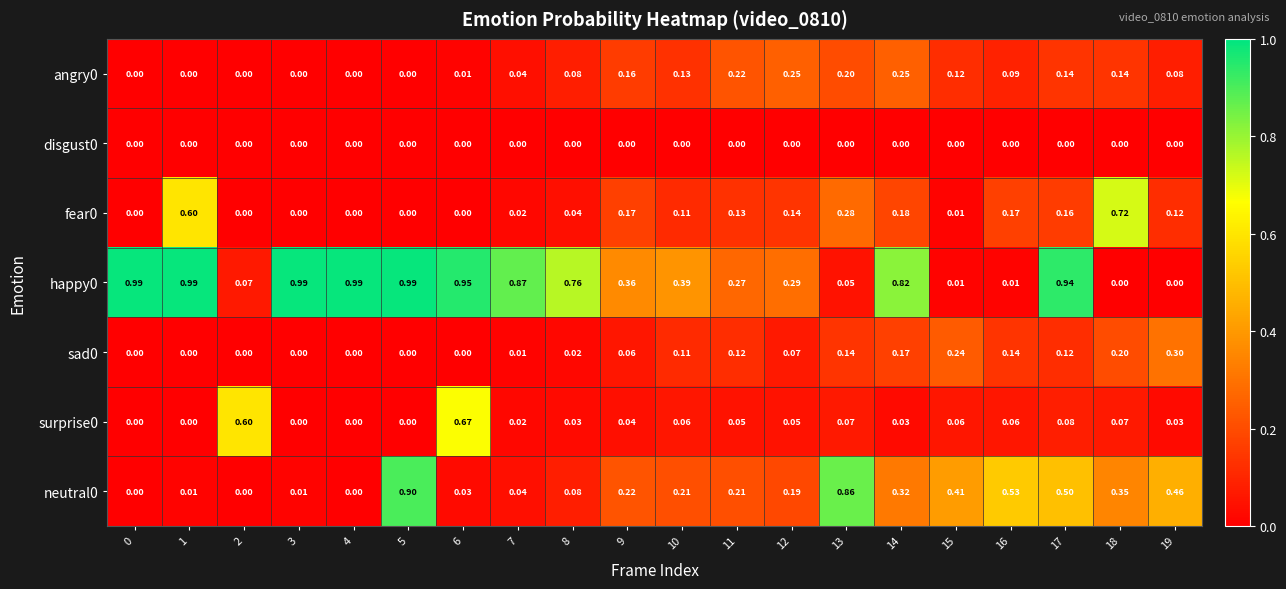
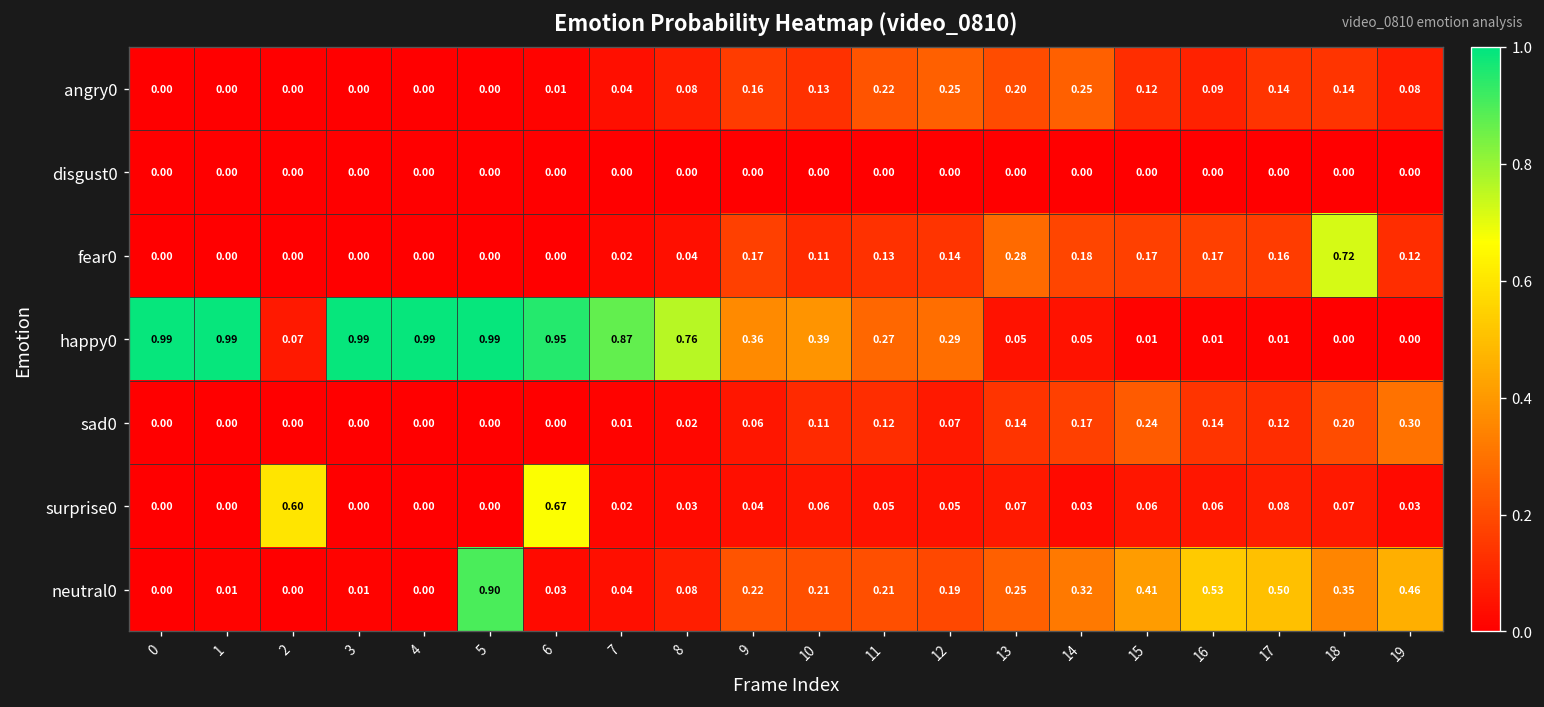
fear0, 1: 0.60 -> 0.00
fear0, 15: 0.01 -> 0.17
happy0, 14: 0.82 -> 0.05
happy0, 17: 0.94 -> 0.01
neutral0, 13: 0.86 -> 0.25
